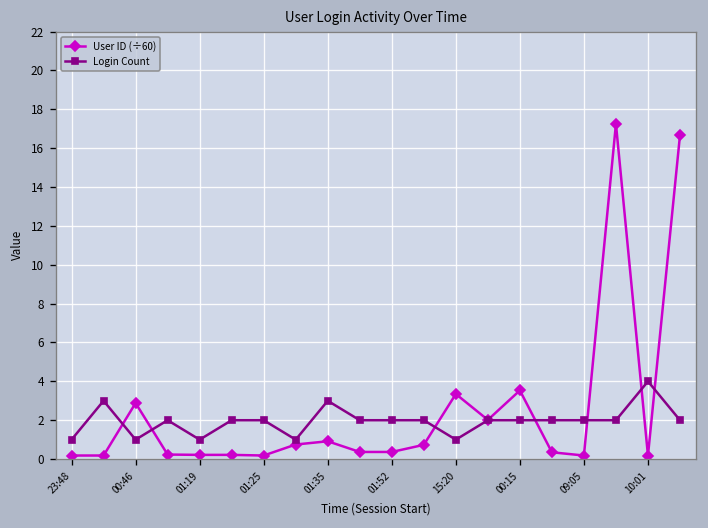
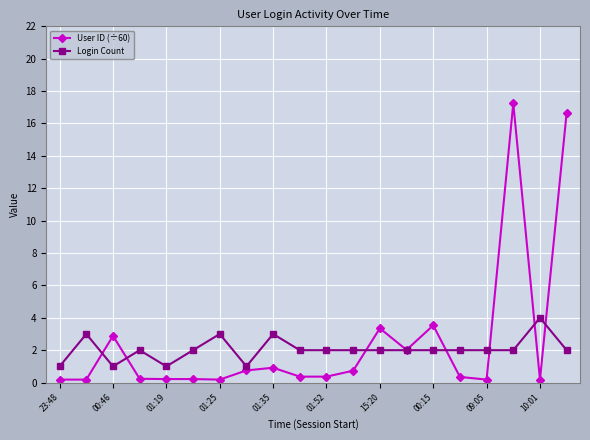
Login Count, 01:25: 2 -> 3
Login Count, 15:20: 1 -> 2
